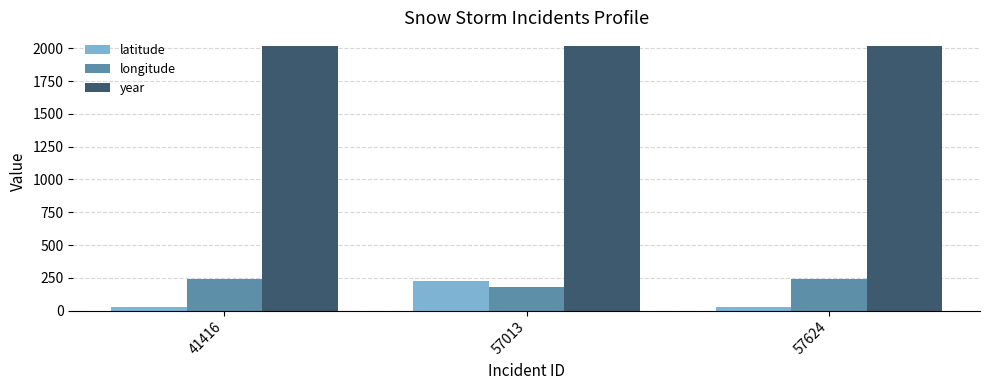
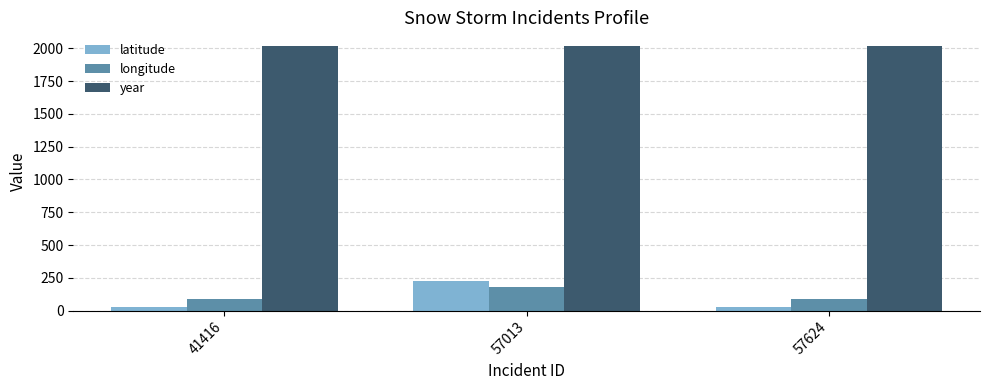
longitude, 41416: 240 -> 90
longitude, 57624: 240 -> 90
